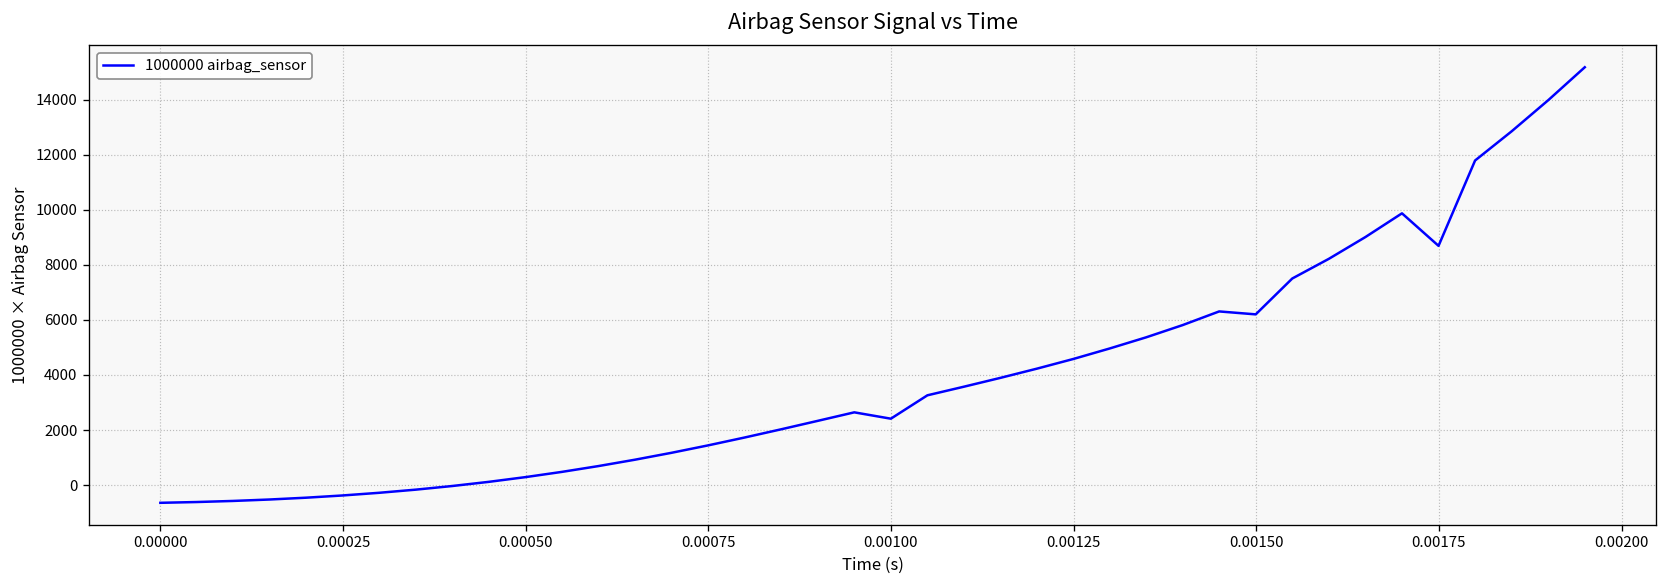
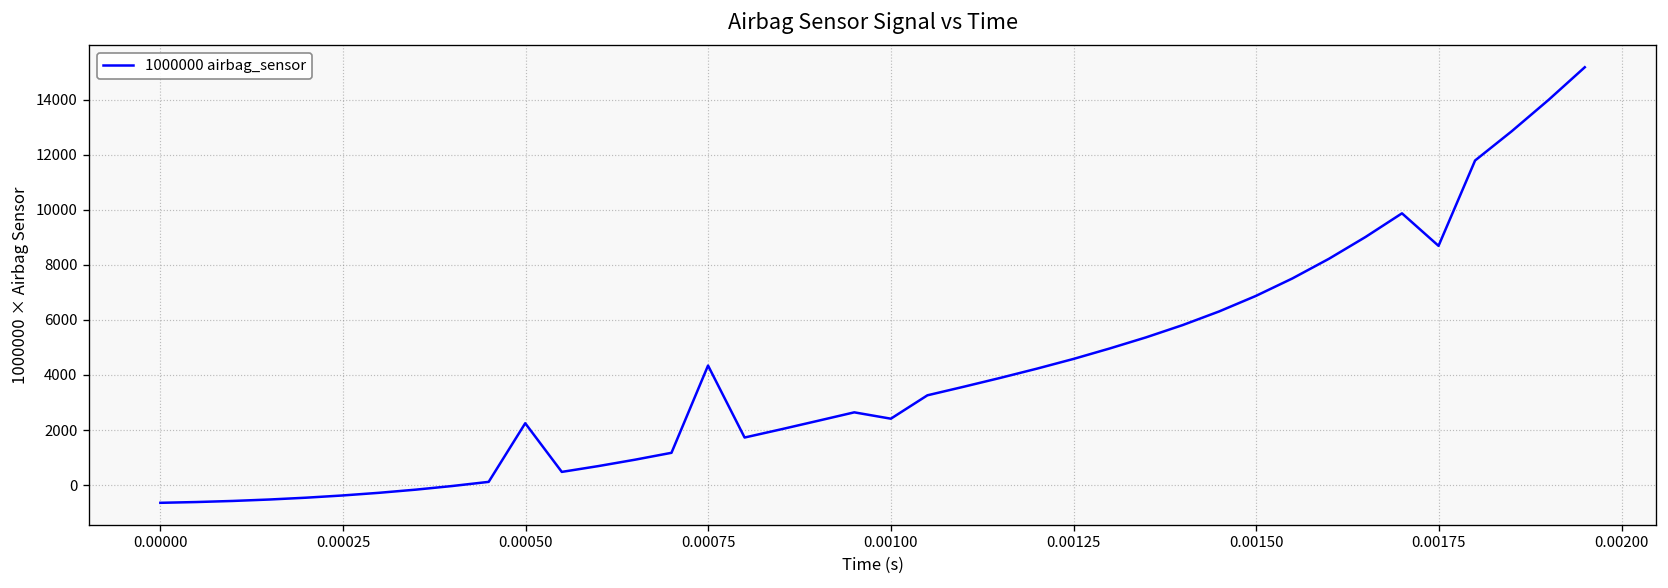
0.00050: 300 -> 2200
0.00075: 1400 -> 4300
0.00150: 6200 -> 6900
